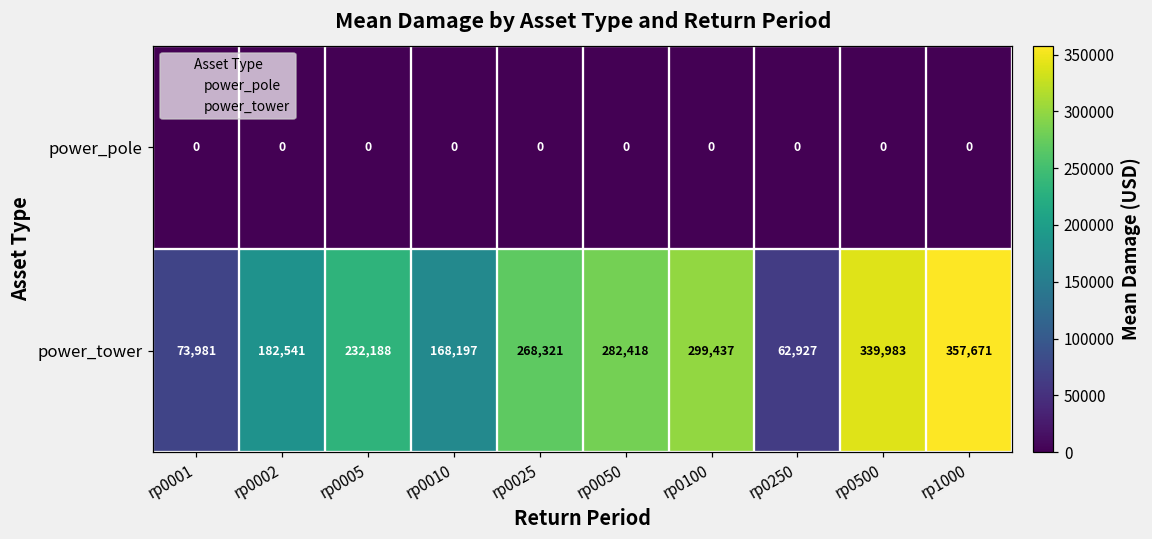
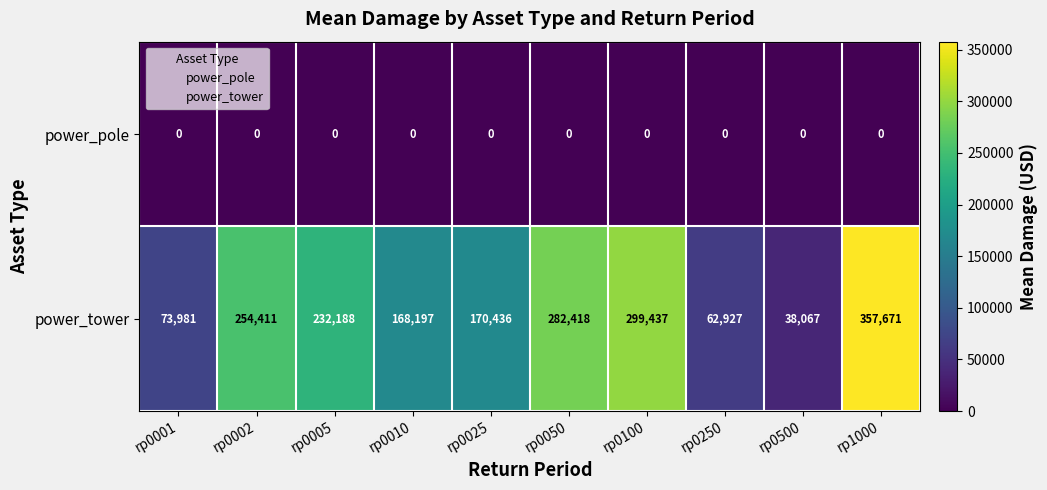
power_tower, rp0002: 182,541 -> 254,411
power_tower, rp0025: 268,321 -> 170,436
power_tower, rp0500: 339,983 -> 38,067
